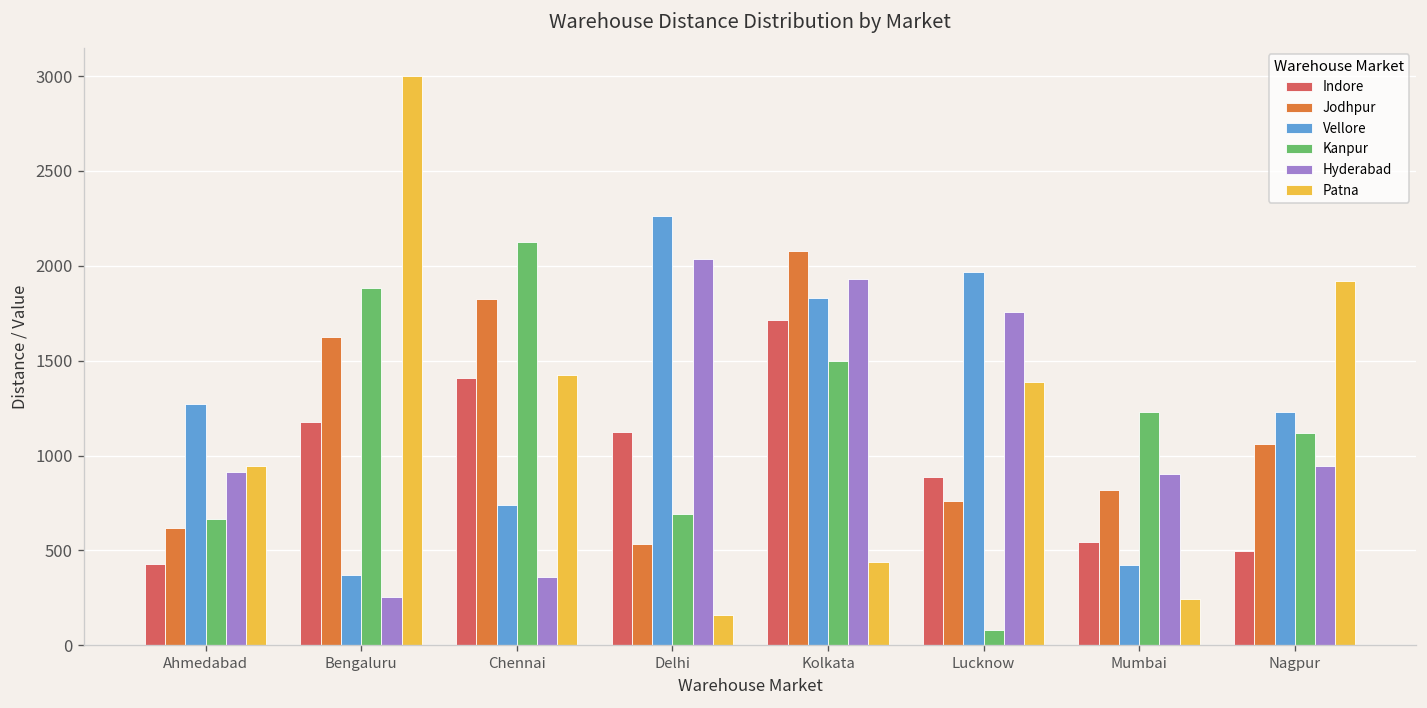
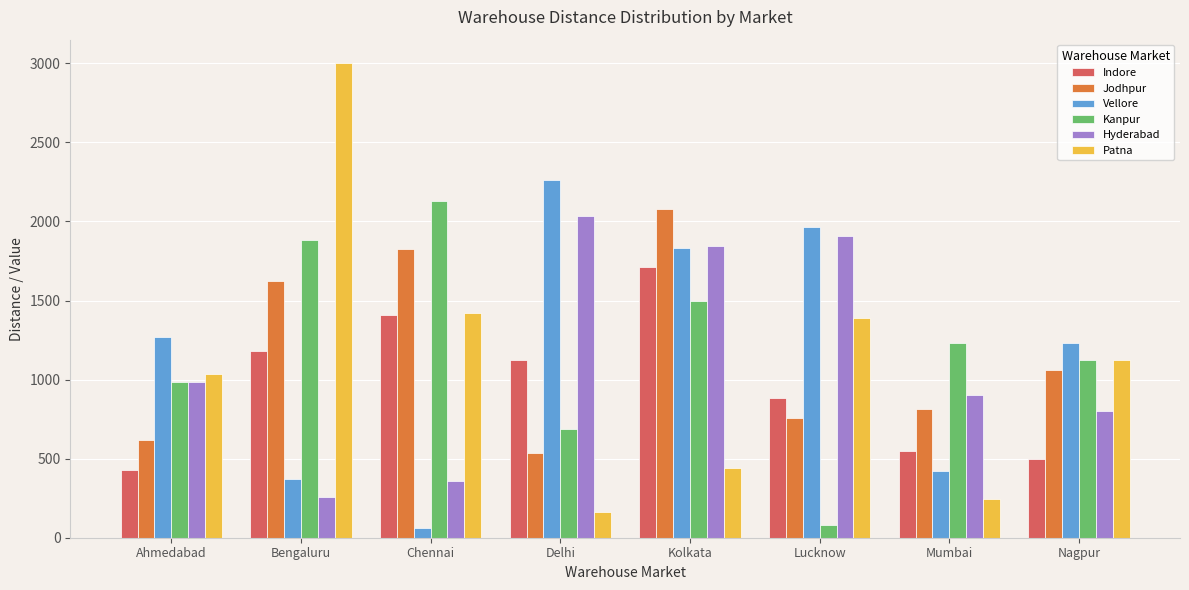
Kanpur, Ahmedabad: 660 -> 980
Hyderabad, Ahmedabad: 920 -> 990
Patna, Ahmedabad: 940 -> 1030
Vellore, Chennai: 740 -> 60
Hyderabad, Kolkata: 1930 -> 1840
Hyderabad, Lucknow: 1760 -> 1910
Hyderabad, Nagpur: 950 -> 800
Patna, Nagpur: 1920 -> 1130
